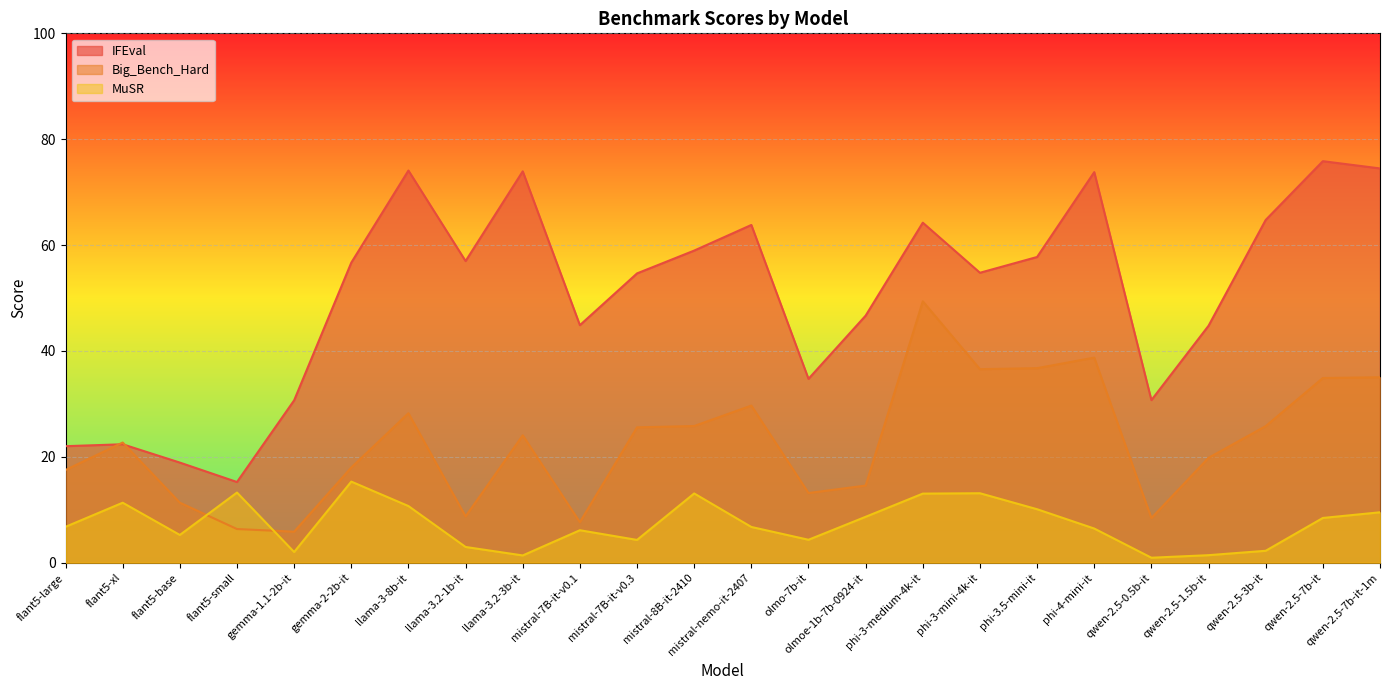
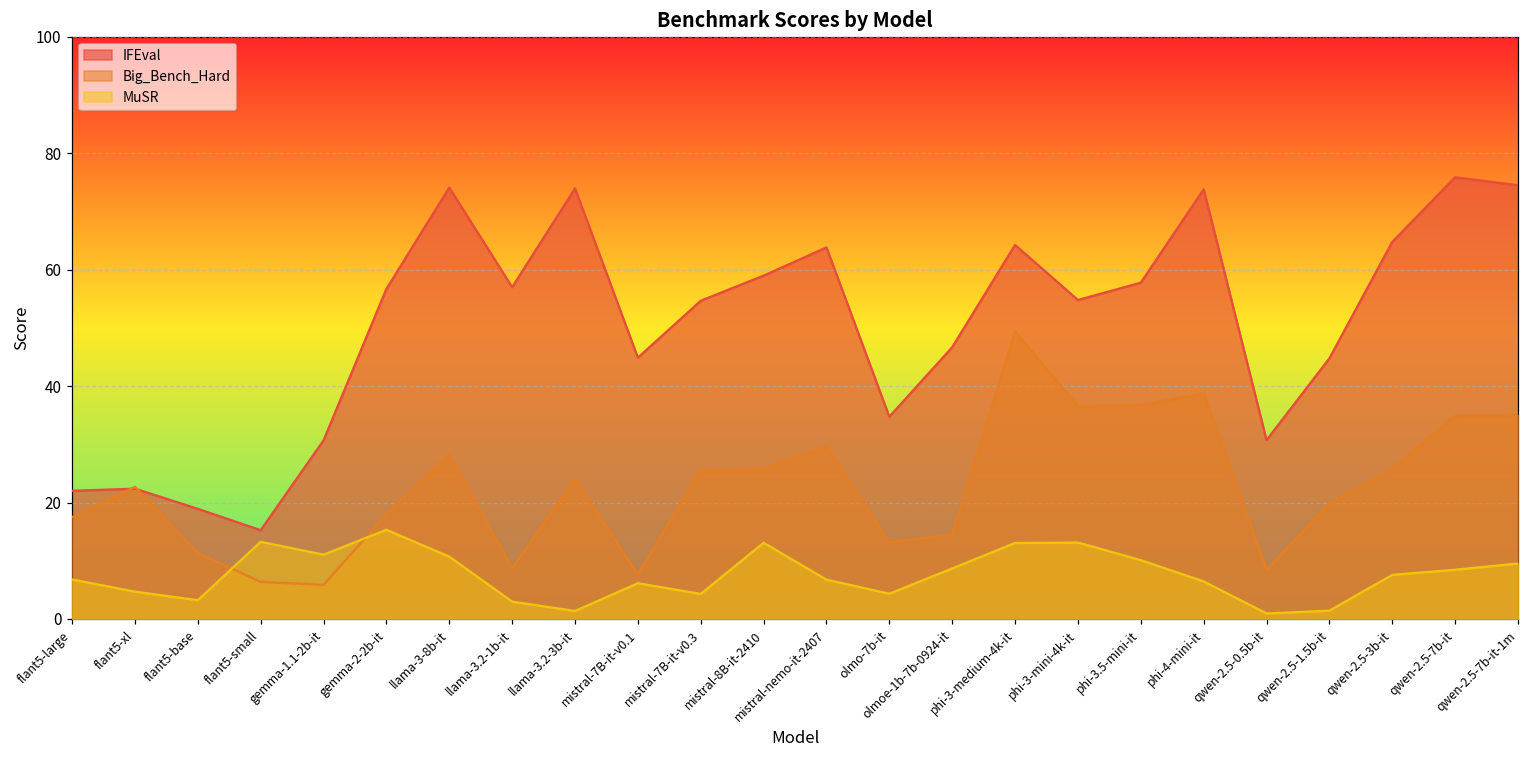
MuSR, flant5-xl: 11 -> 5
MuSR, flant5-base: 5 -> 3
MuSR, gemma-1.1-2b-it: 2 -> 11
MuSR, qwen-2.5-3b-it: 2 -> 8
